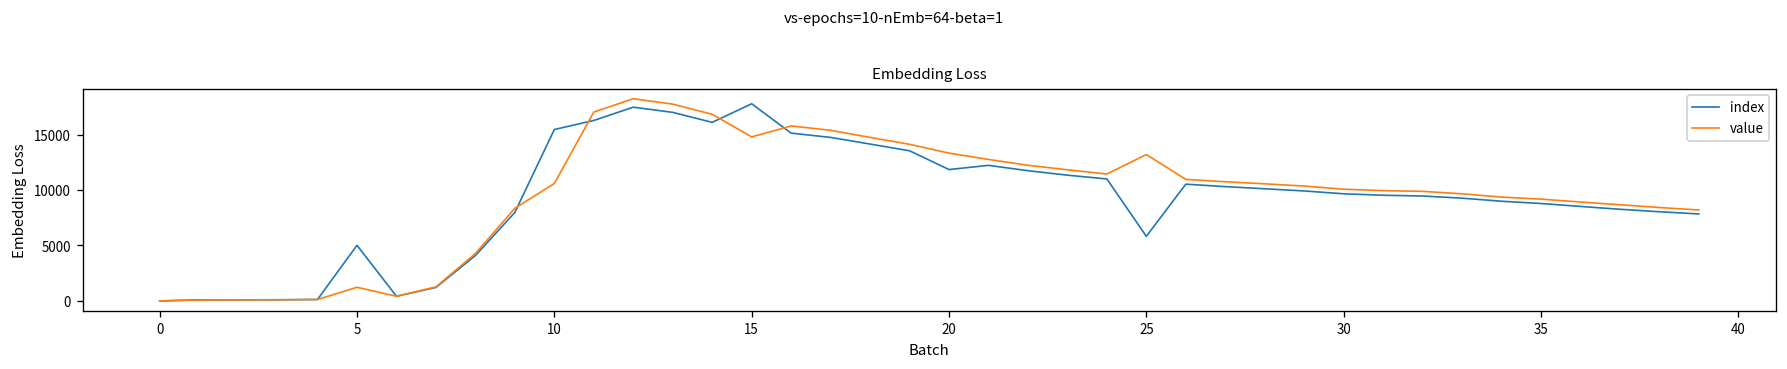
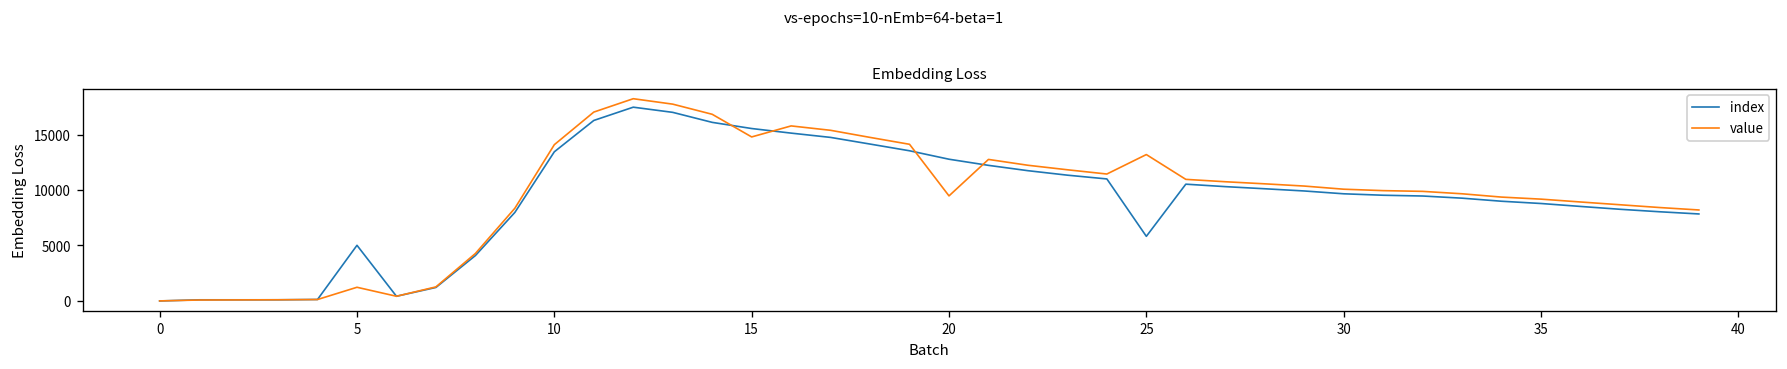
index, 10: 15000 -> 13000
value, 10: 11000 -> 14000
index, 15: 18000 -> 16000
index, 20: 12000 -> 13000
value, 20: 13000 -> 9000
